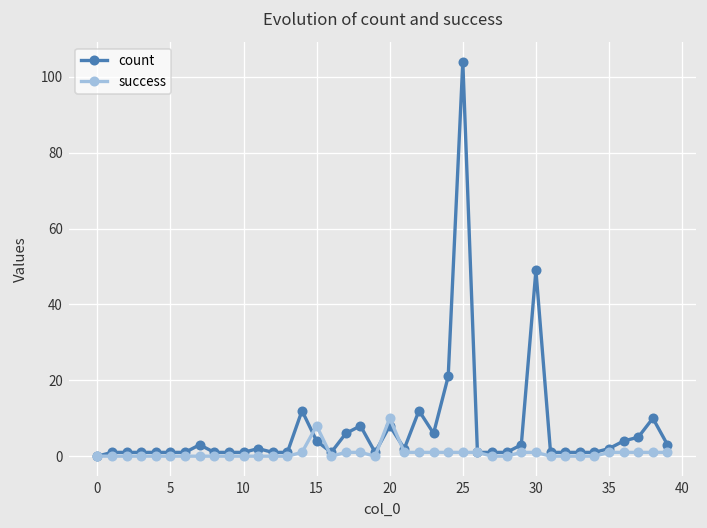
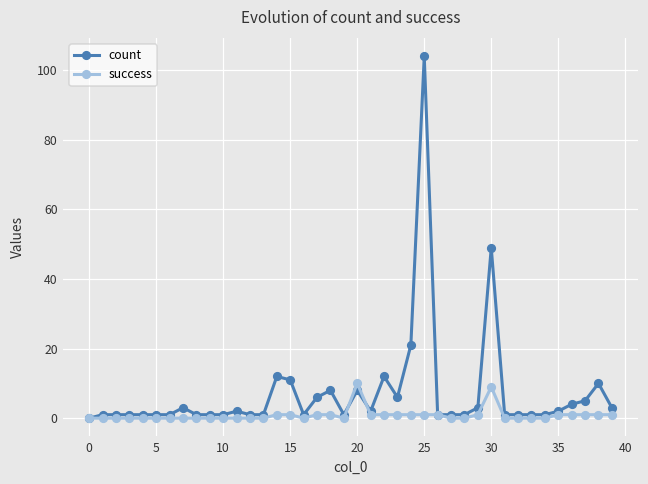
count, 15: 4 -> 11
success, 15: 8 -> 1
success, 30: 1 -> 9
